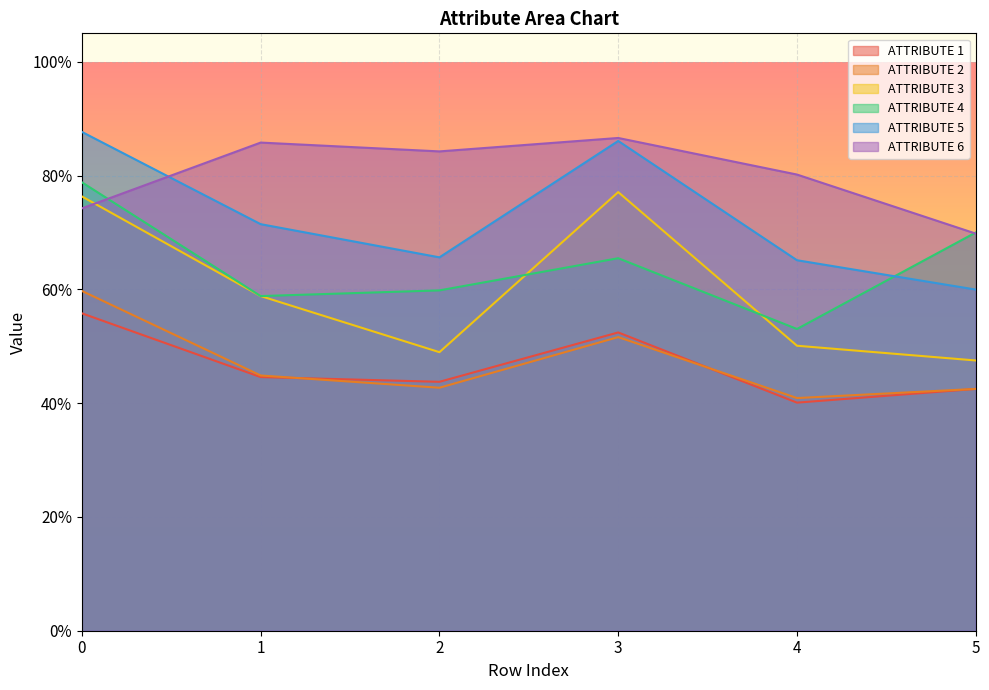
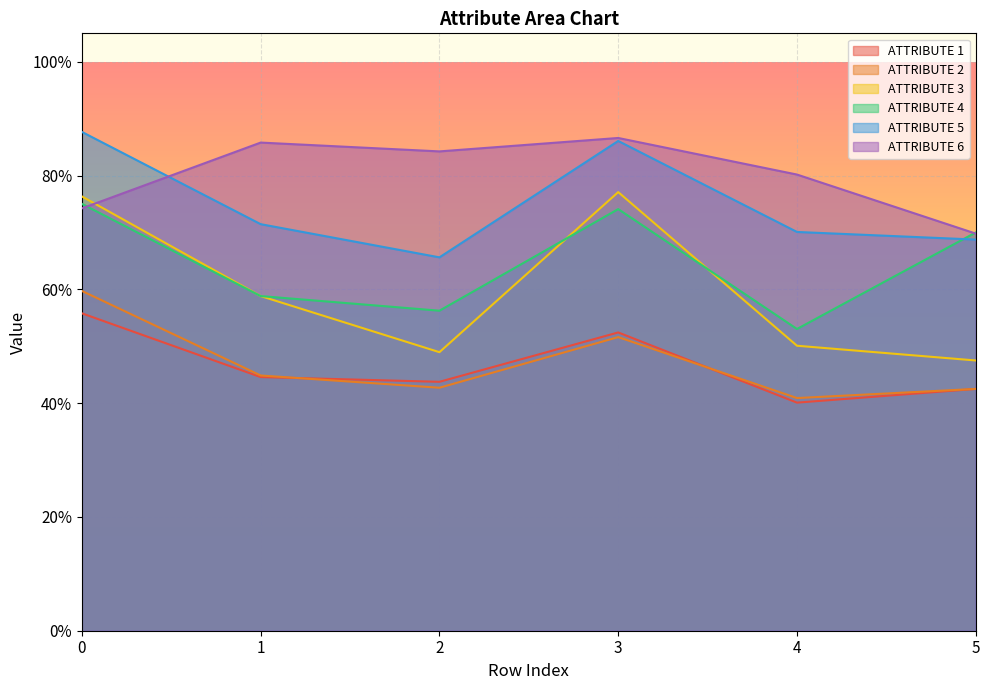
ATTRIBUTE 4, 0: 79% -> 75%
ATTRIBUTE 4, 2: 60% -> 56%
ATTRIBUTE 4, 3: 65% -> 74%
ATTRIBUTE 5, 4: 65% -> 70%
ATTRIBUTE 5, 5: 60% -> 69%
